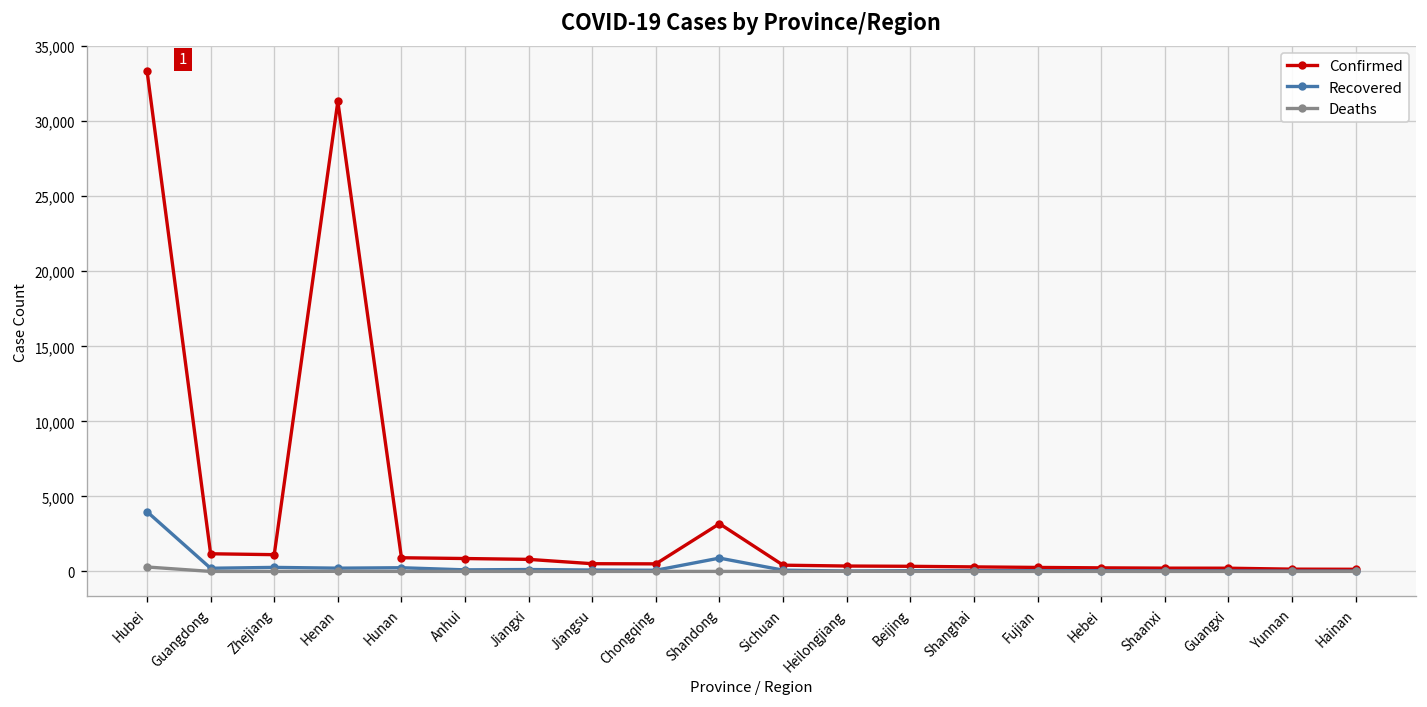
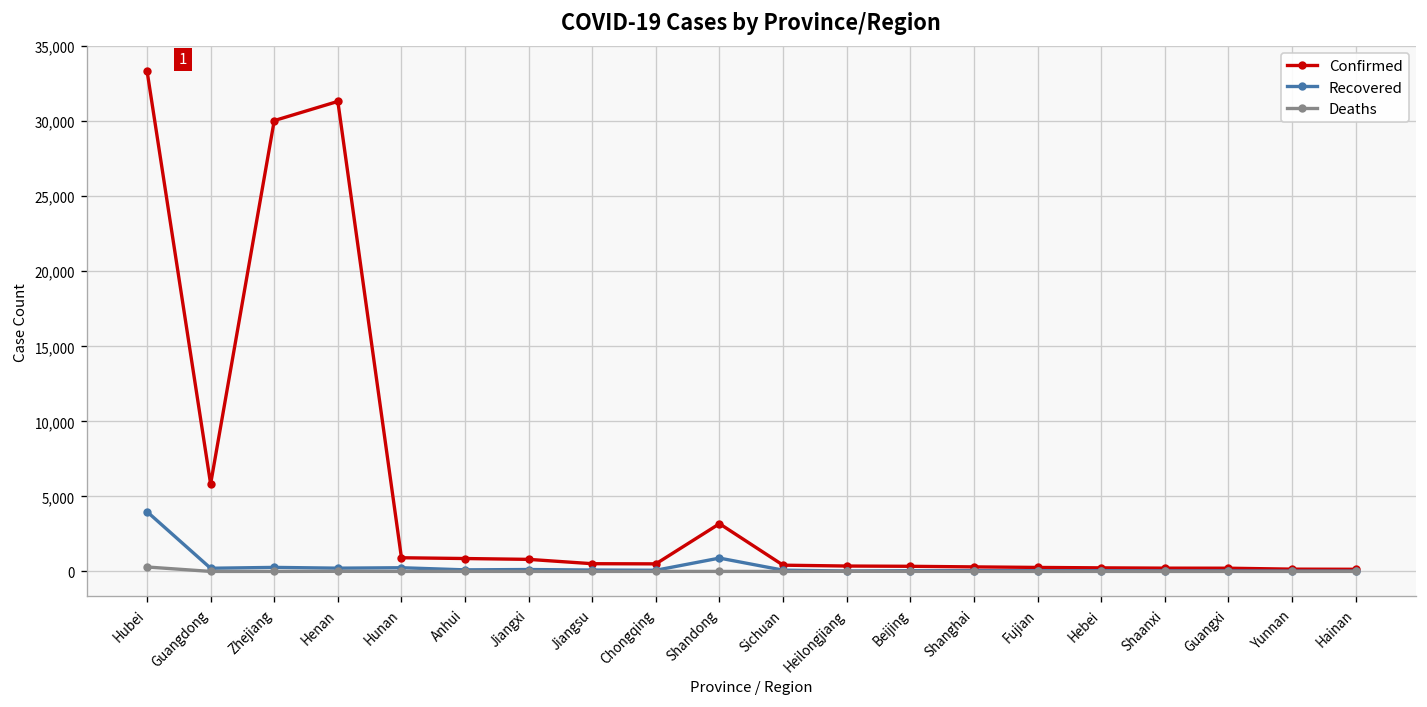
Confirmed, Guangdong: 1,200 -> 5,800
Confirmed, Zhejiang: 1,100 -> 30,000
